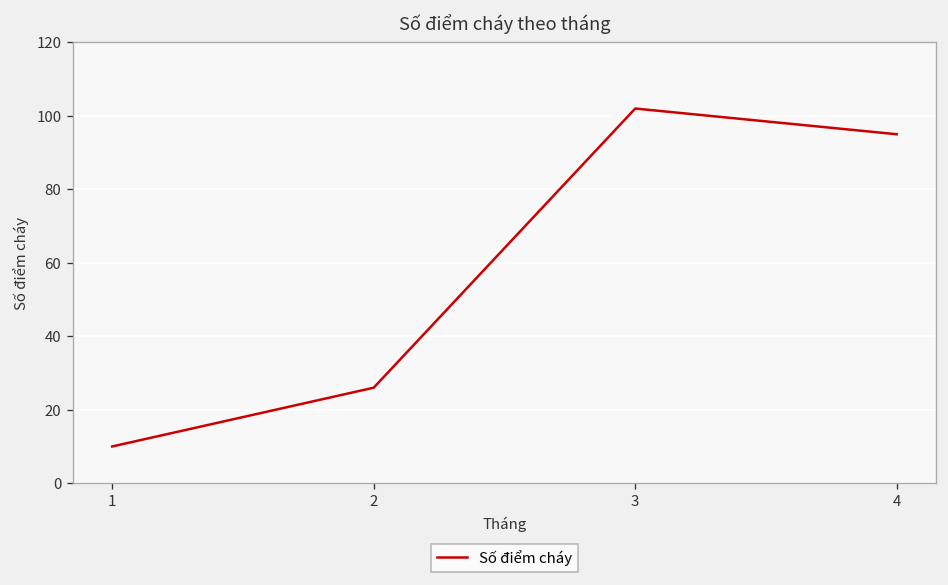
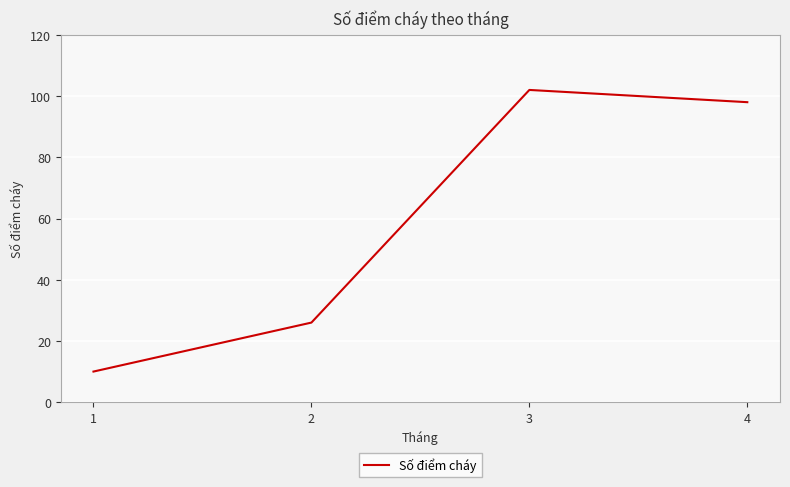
4: 95 -> 98
